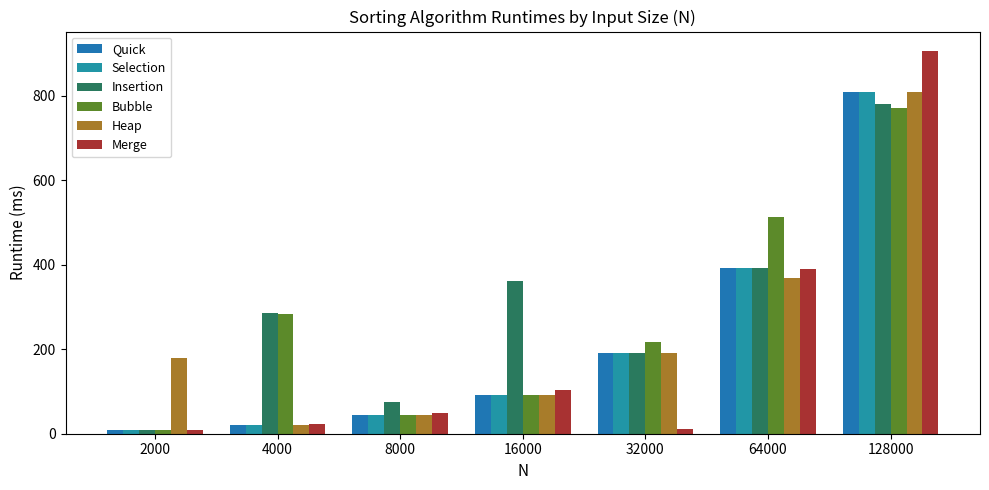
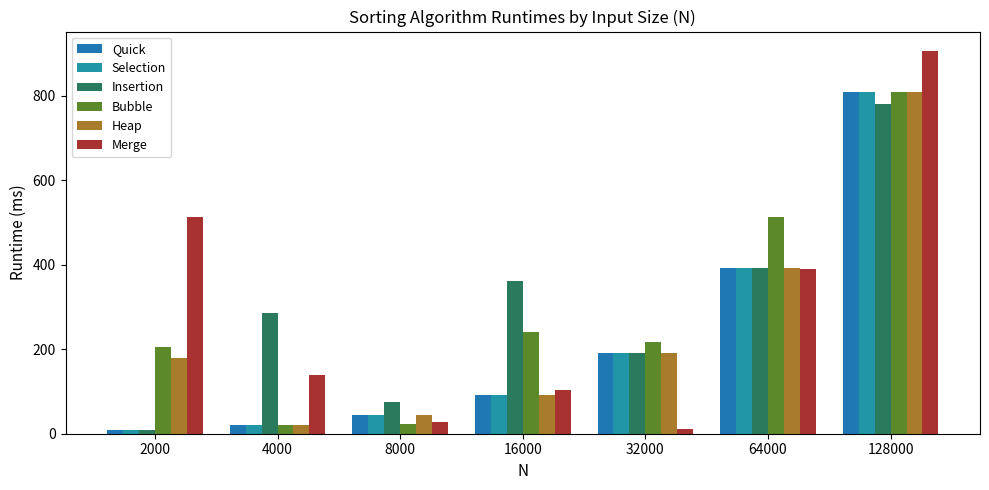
Bubble, 2000: 10 -> 200
Merge, 2000: 10 -> 510
Bubble, 4000: 280 -> 20
Merge, 4000: 20 -> 140
Bubble, 8000: 40 -> 20
Merge, 8000: 50 -> 30
Bubble, 16000: 90 -> 240
Heap, 64000: 370 -> 390
Bubble, 128000: 770 -> 810
